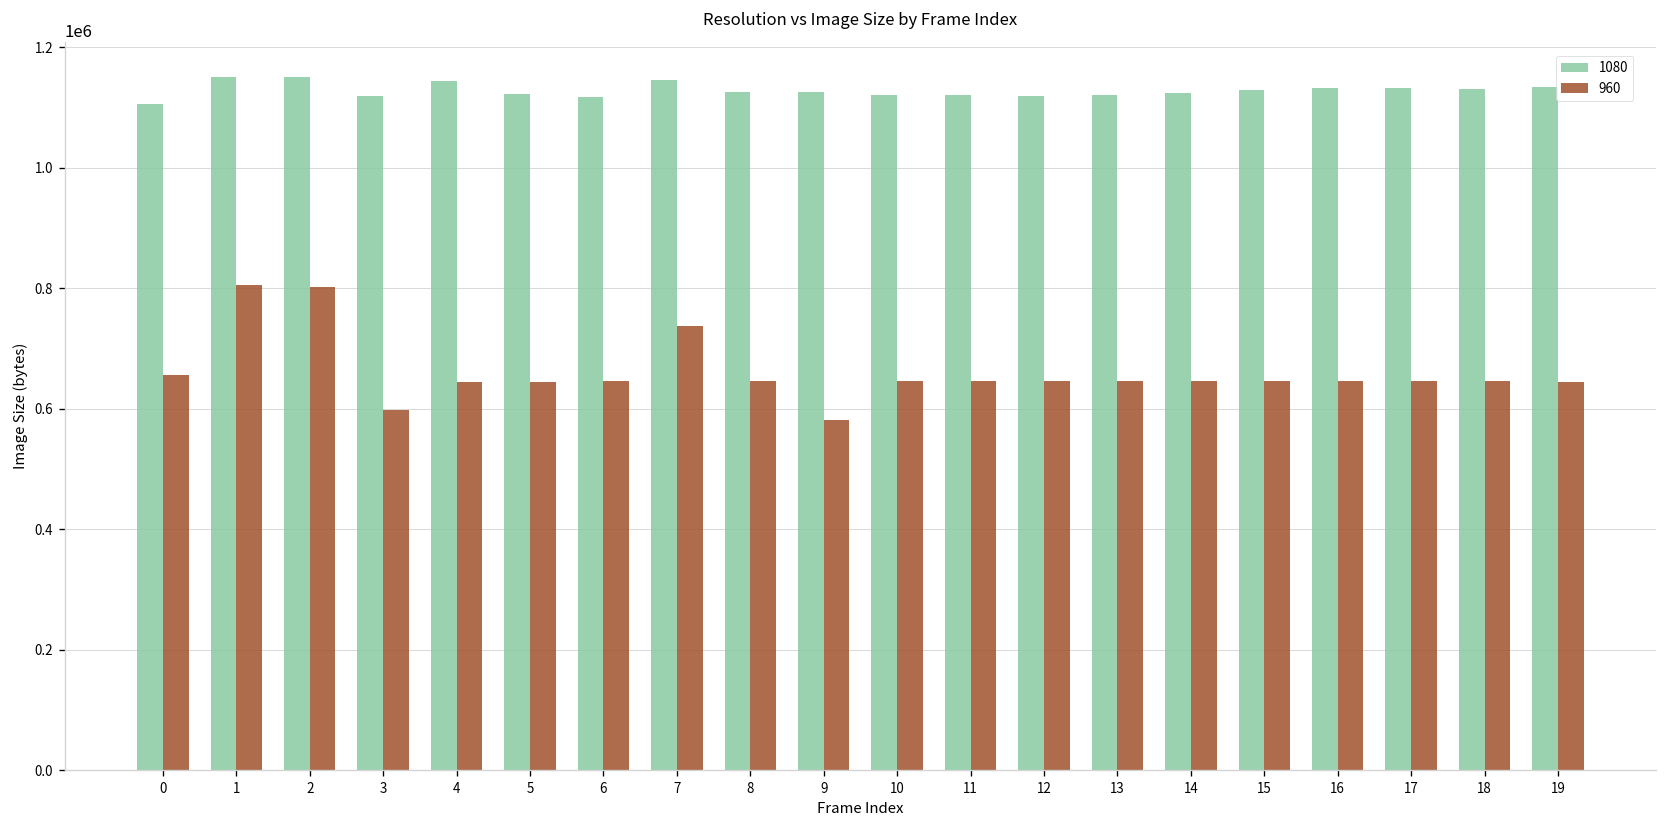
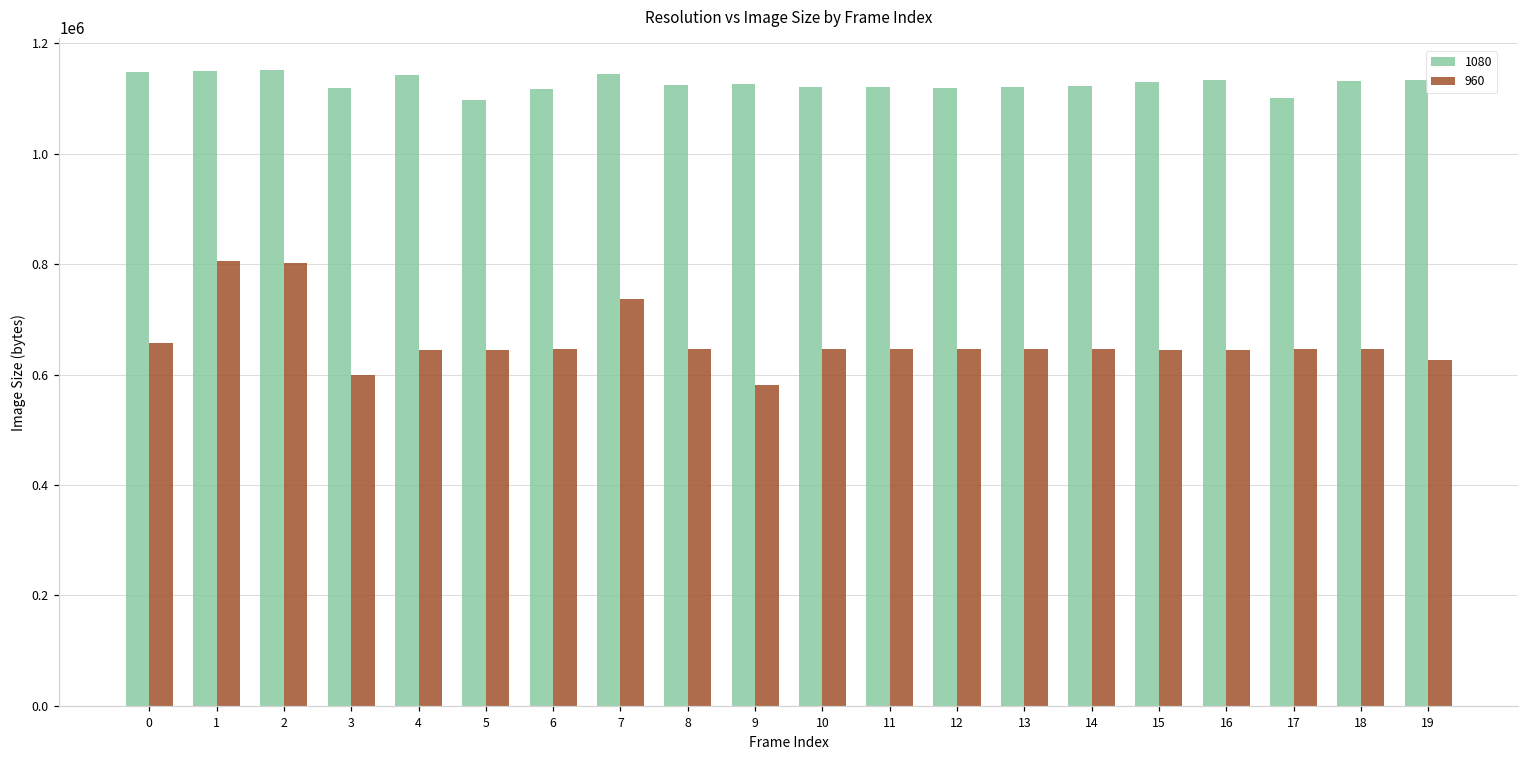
1080, 0: 1110000 -> 1150000
1080, 5: 1120000 -> 1100000
1080, 17: 1130000 -> 1100000
960, 19: 640000 -> 630000
